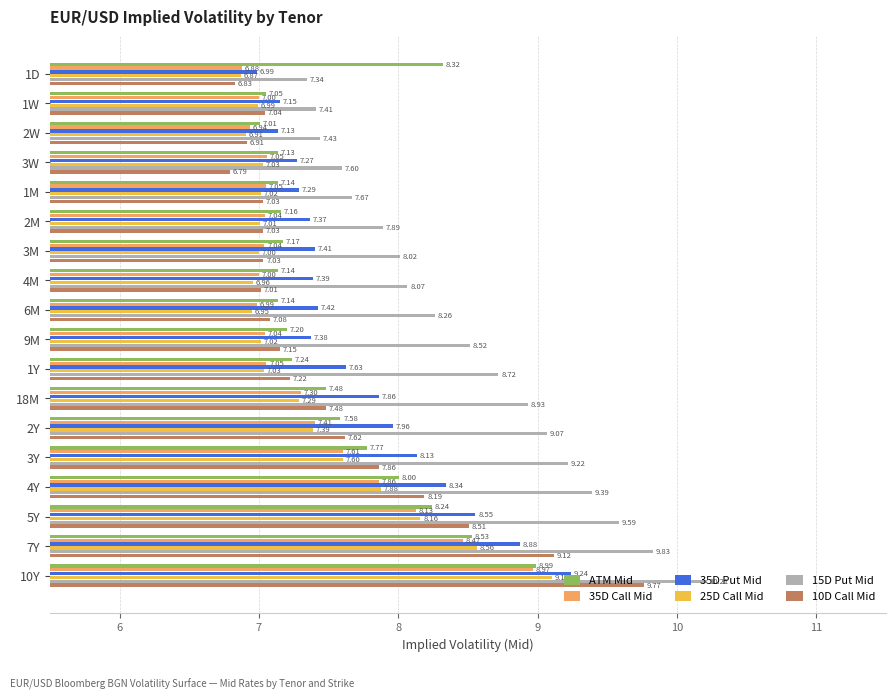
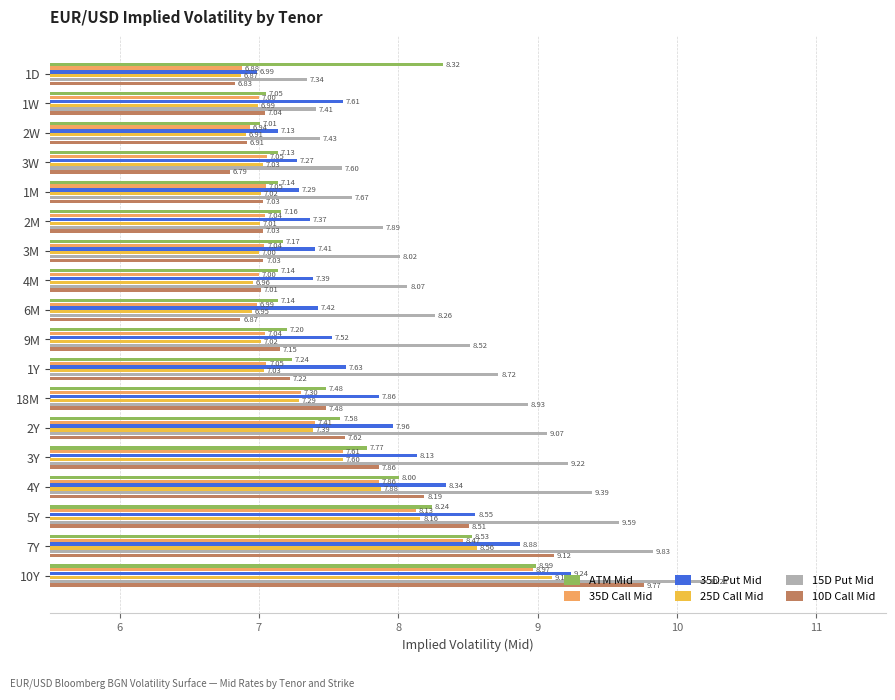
35D Put Mid, 1W: 7.15 -> 7.61
10D Call Mid, 6M: 7.08 -> 6.87
35D Put Mid, 9M: 7.38 -> 7.52
